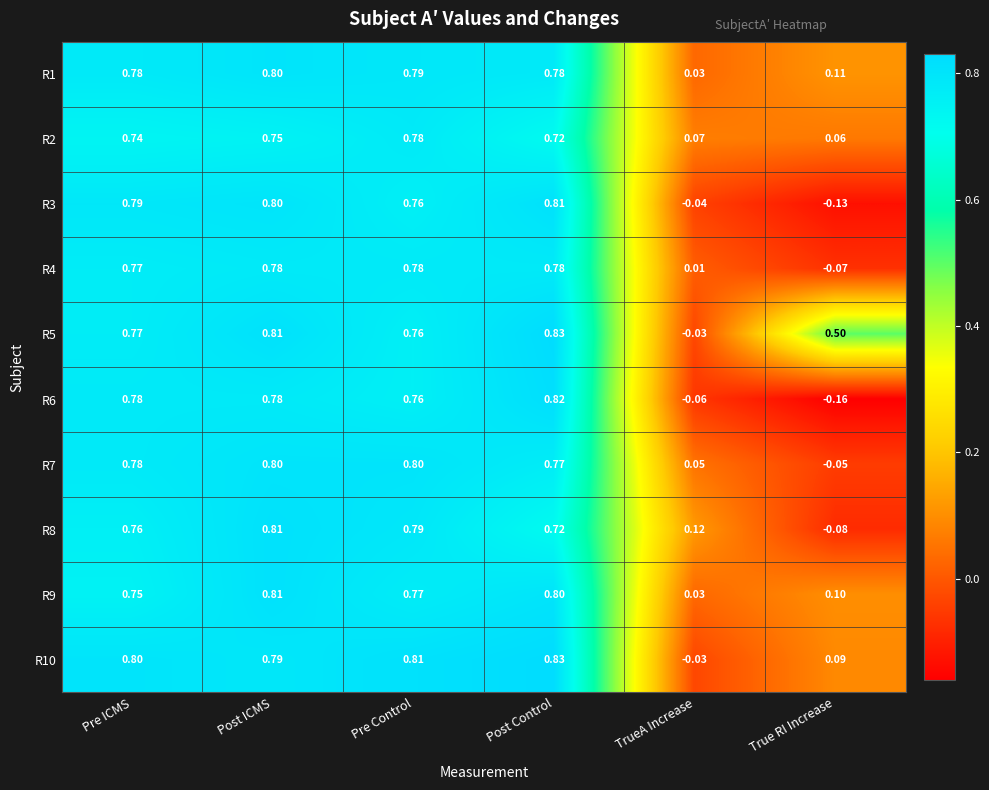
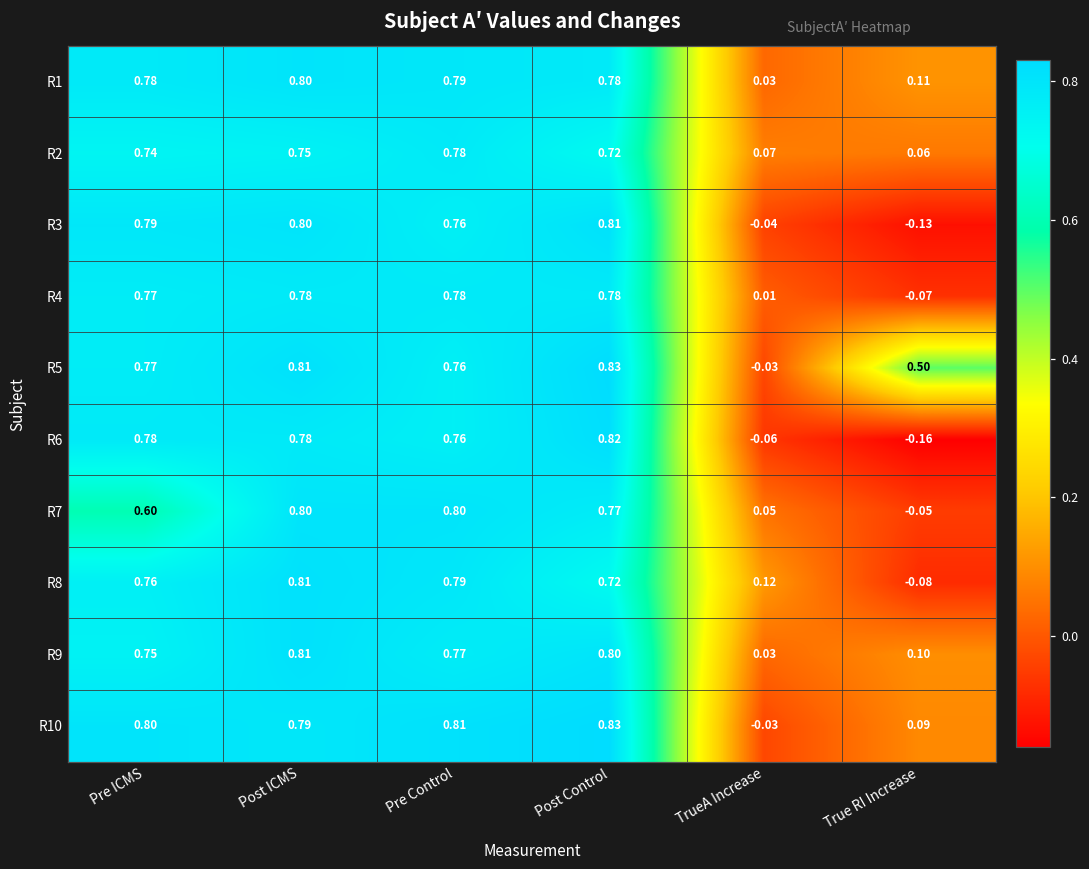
R7, Pre ICMS: 0.78 -> 0.60
